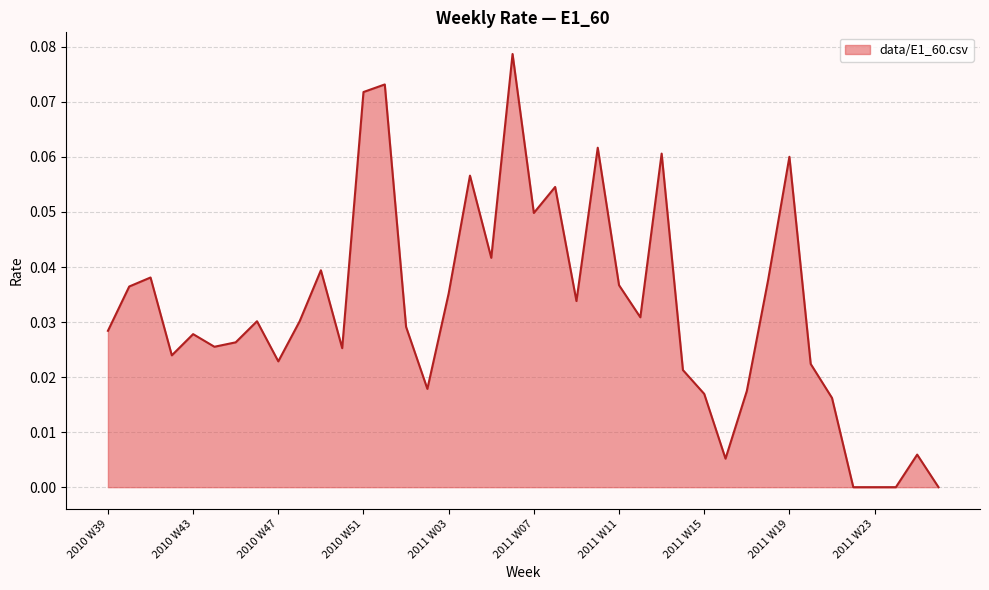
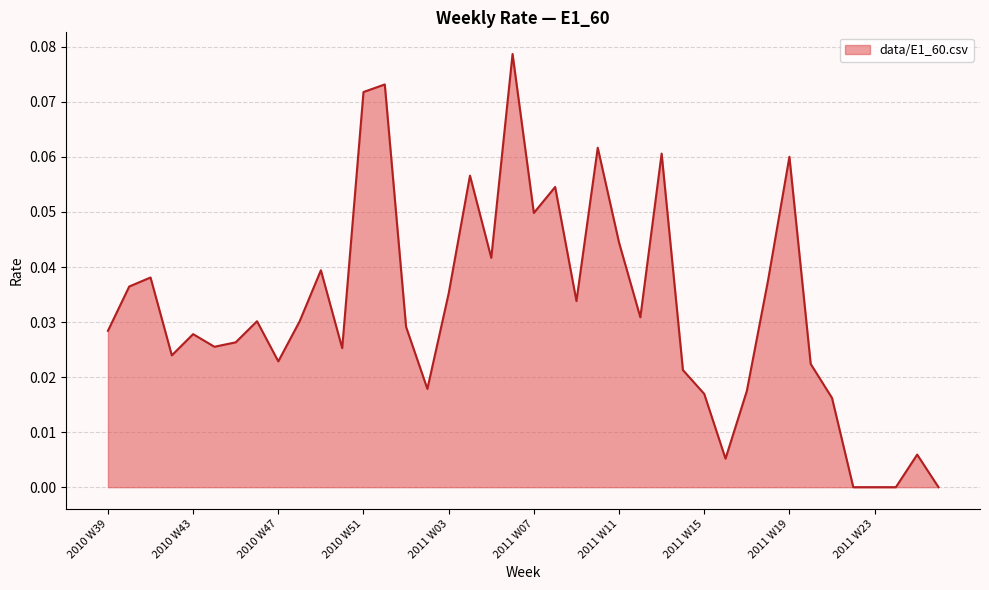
2011 W11: 0.037 -> 0.044
